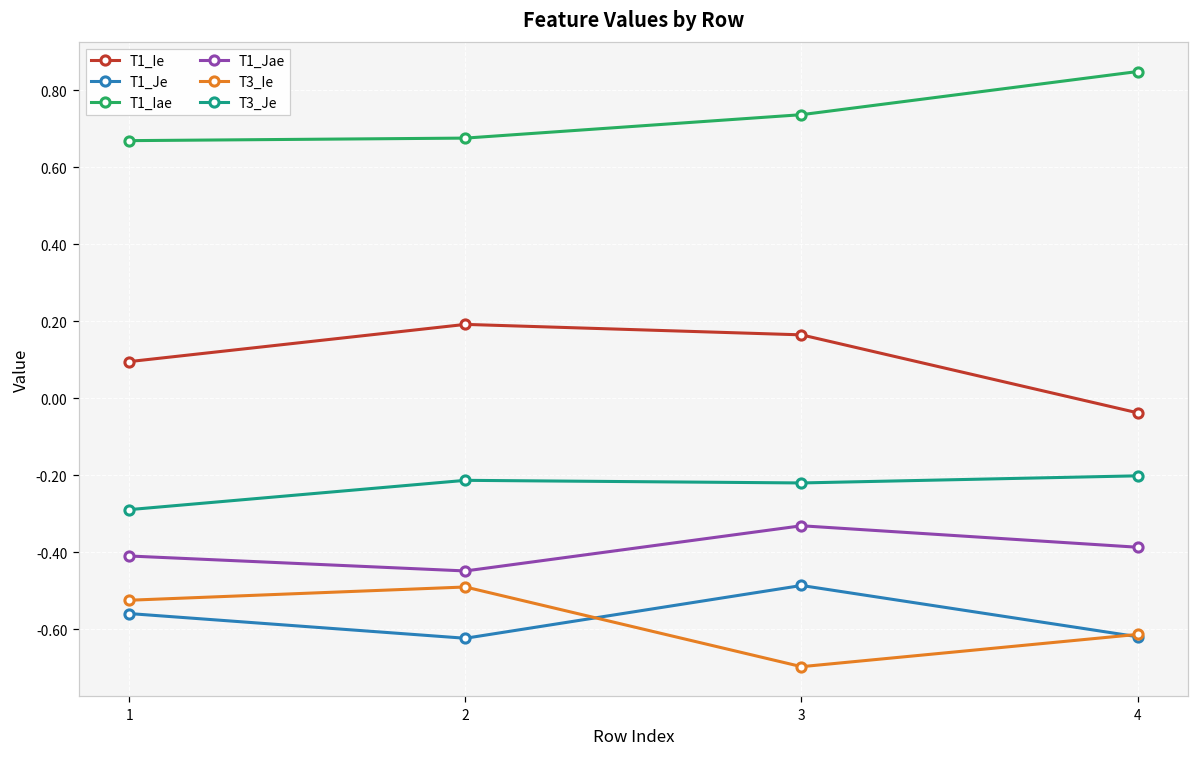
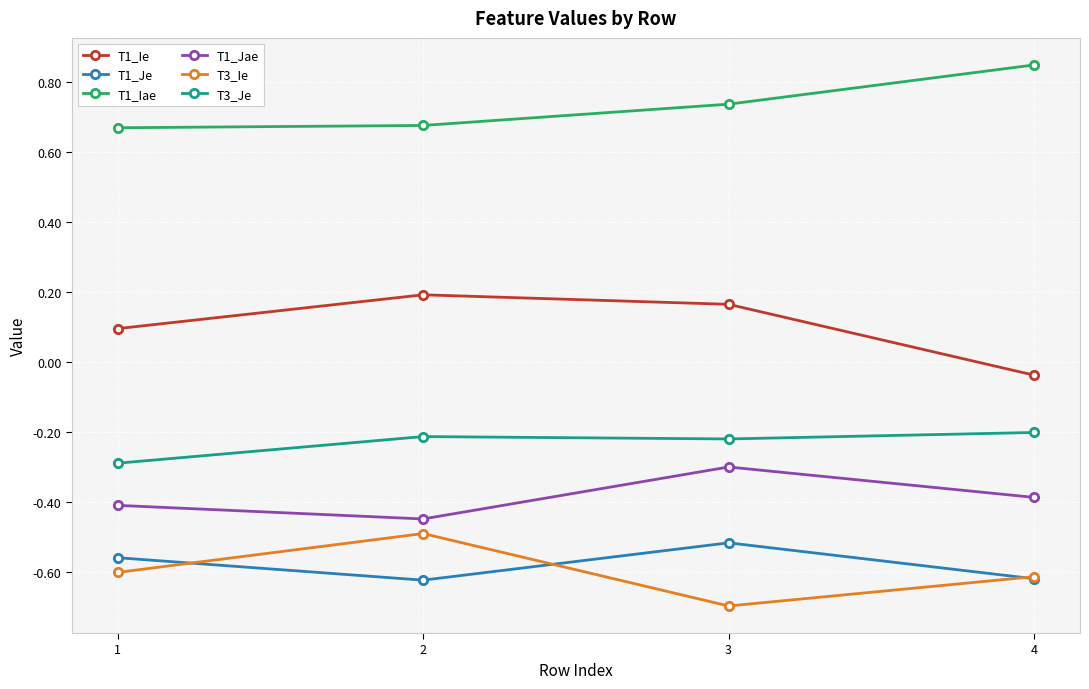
T3_Ie, 1: -0.53 -> -0.60
T1_Je, 3: -0.49 -> -0.52
T1_Jae, 3: -0.33 -> -0.30
